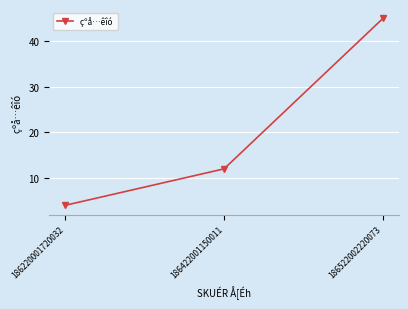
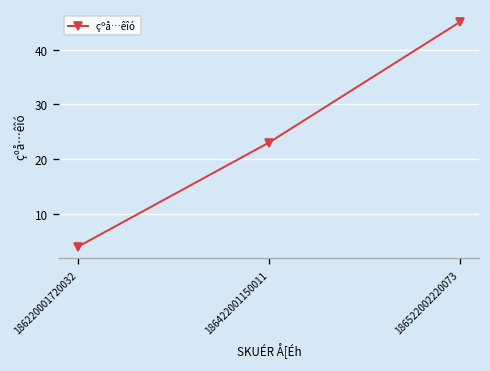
186422001150011: 12 -> 23
